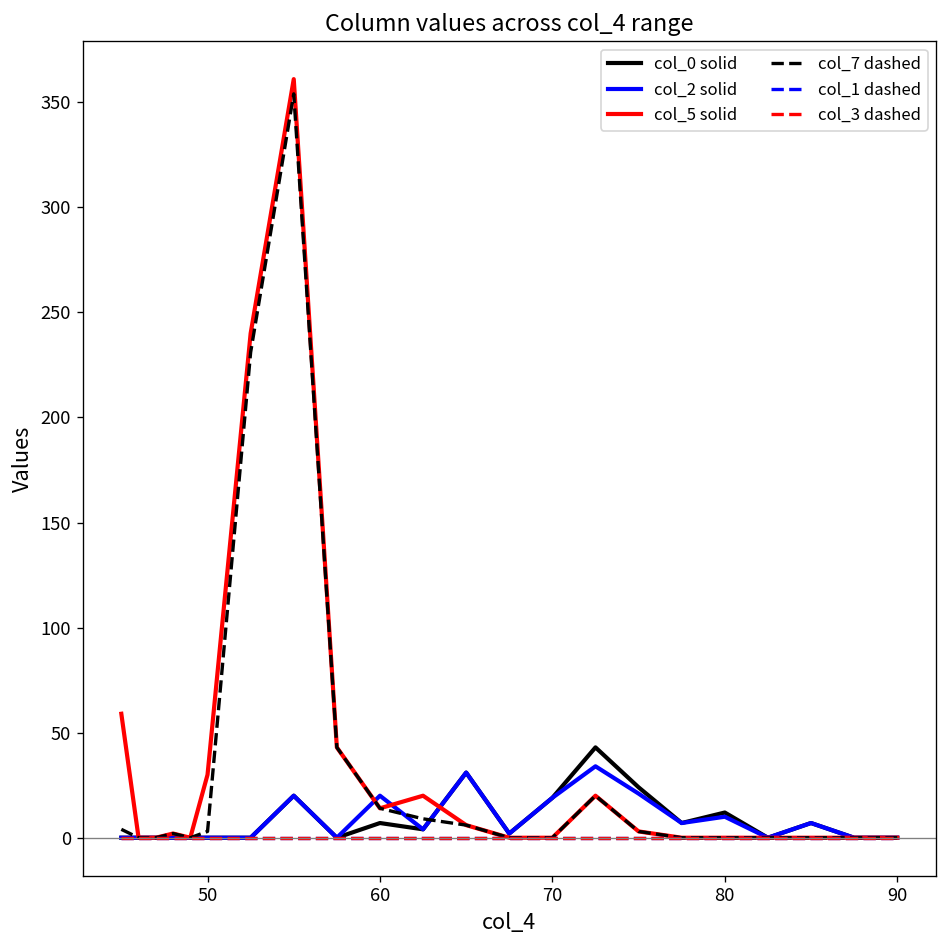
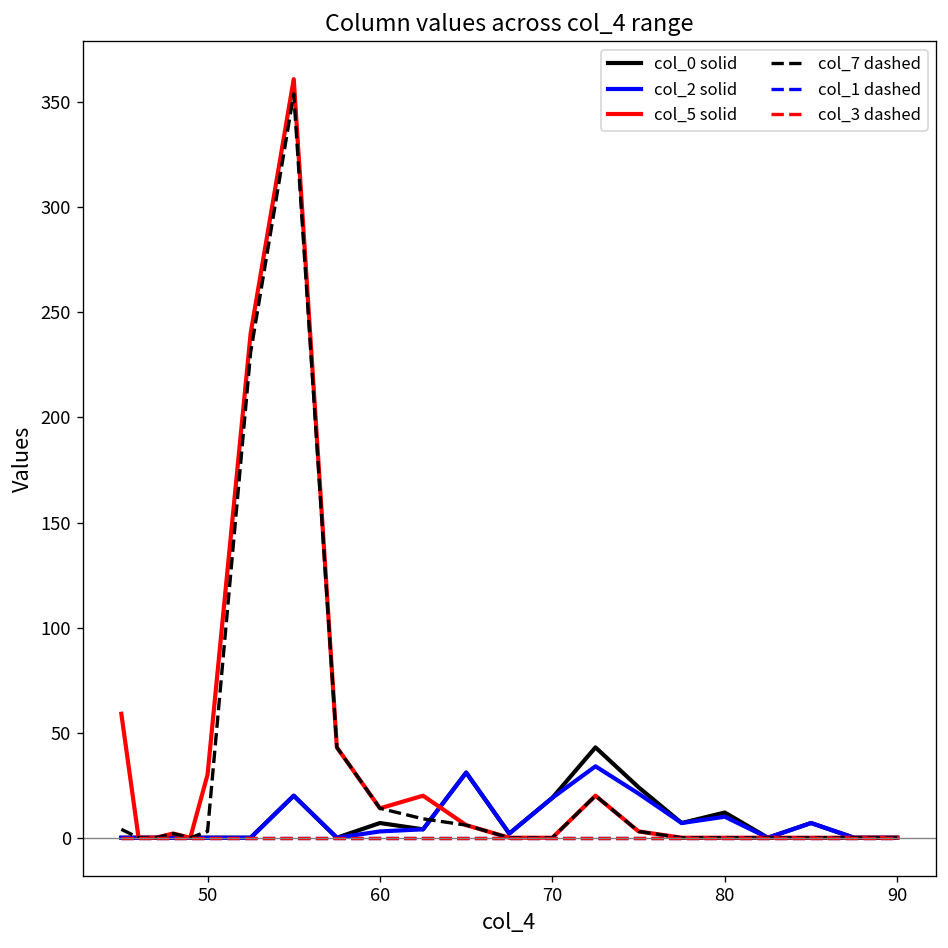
col_2 solid, 60: 20 -> 3
